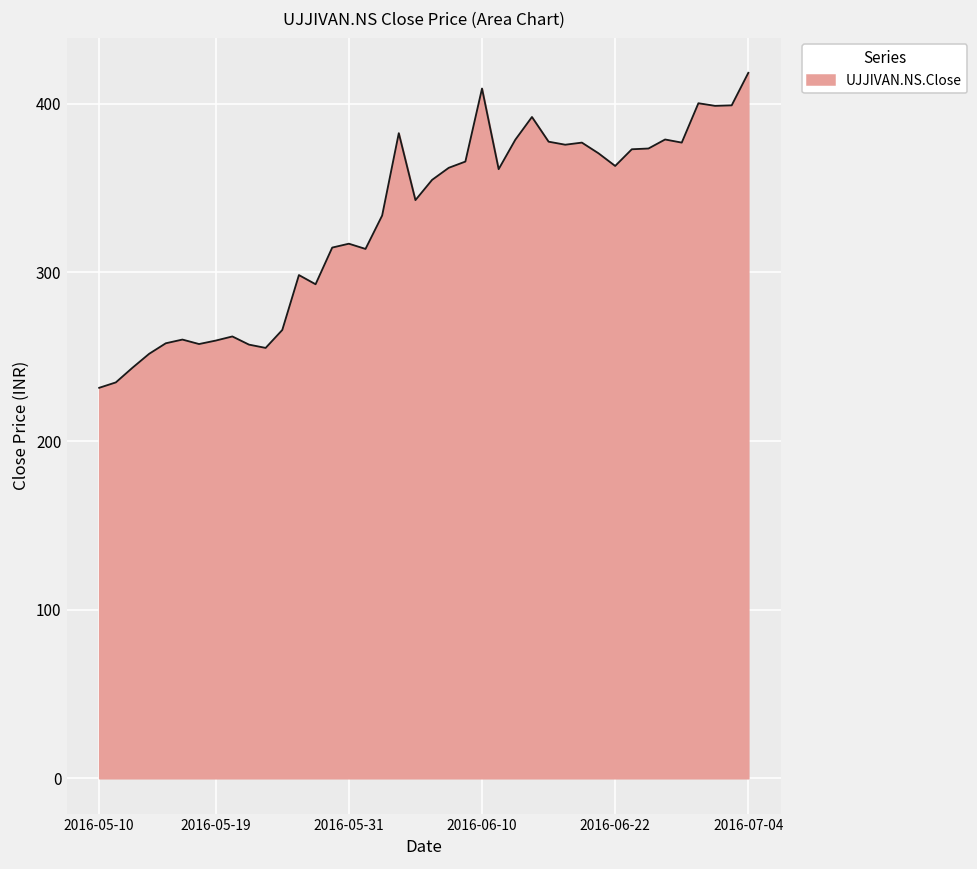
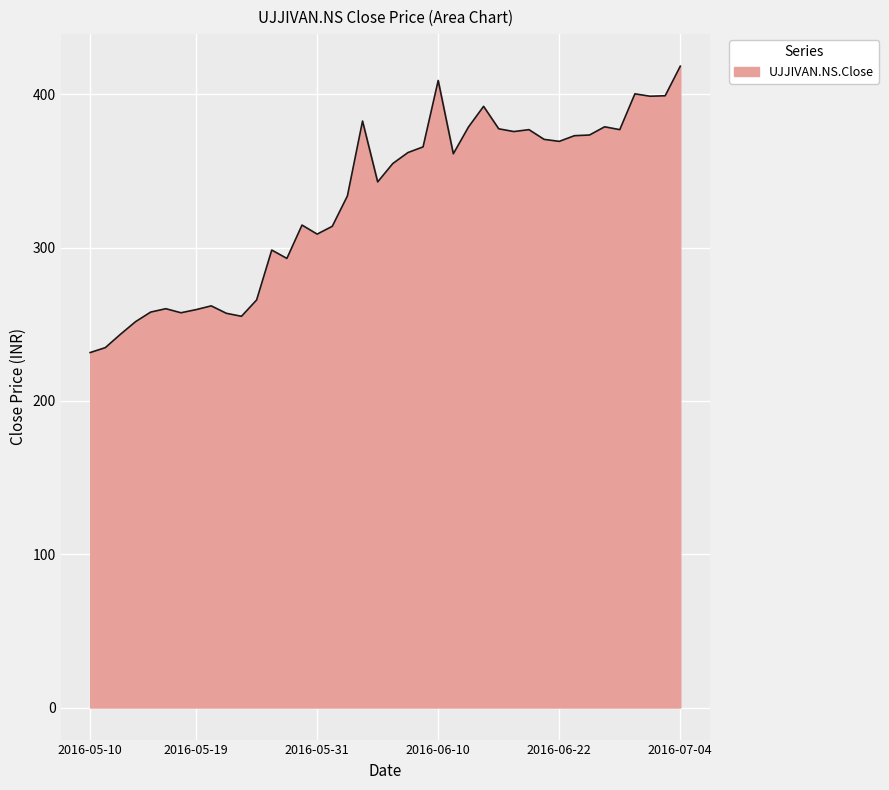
2016-05-31: 317 -> 309
2016-06-22: 363 -> 369
